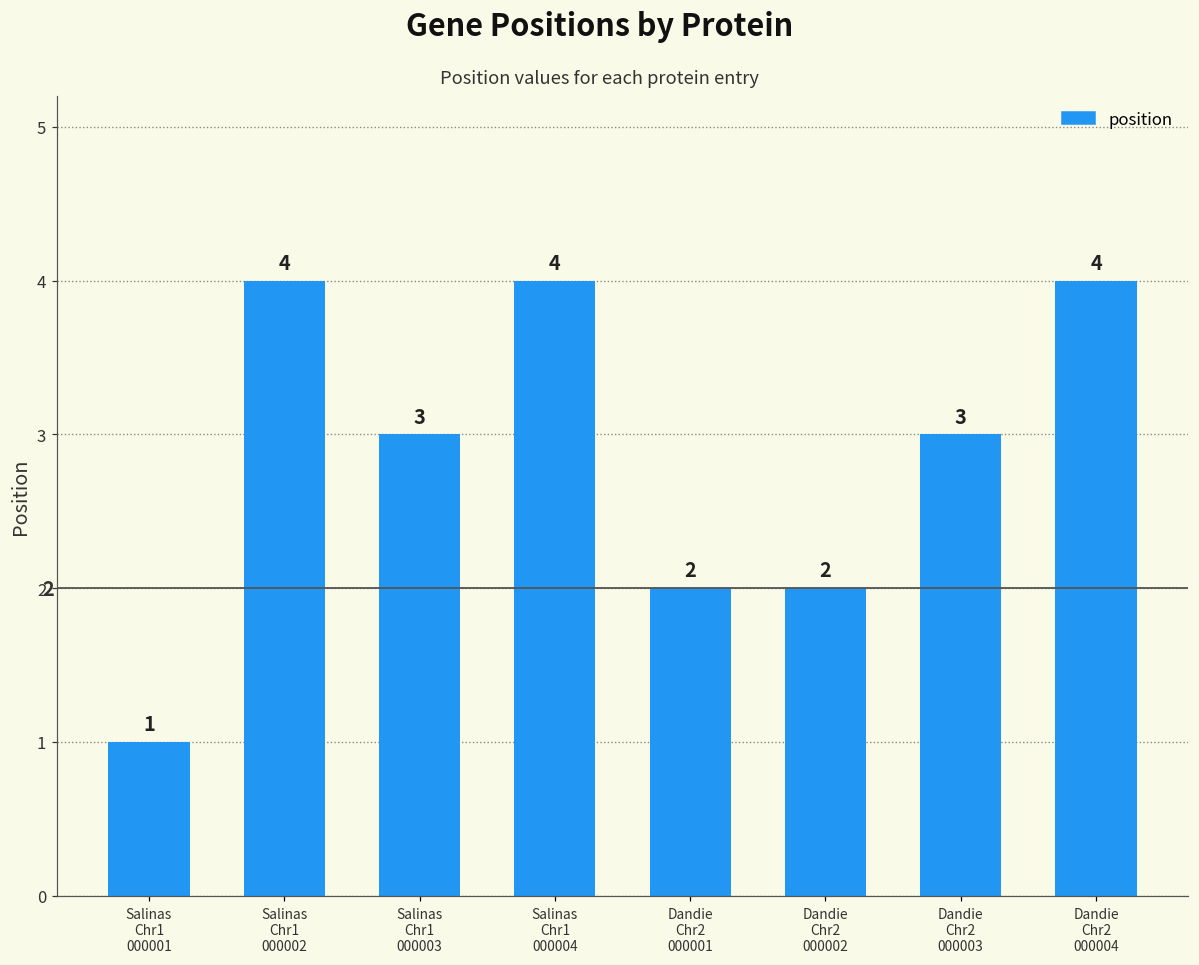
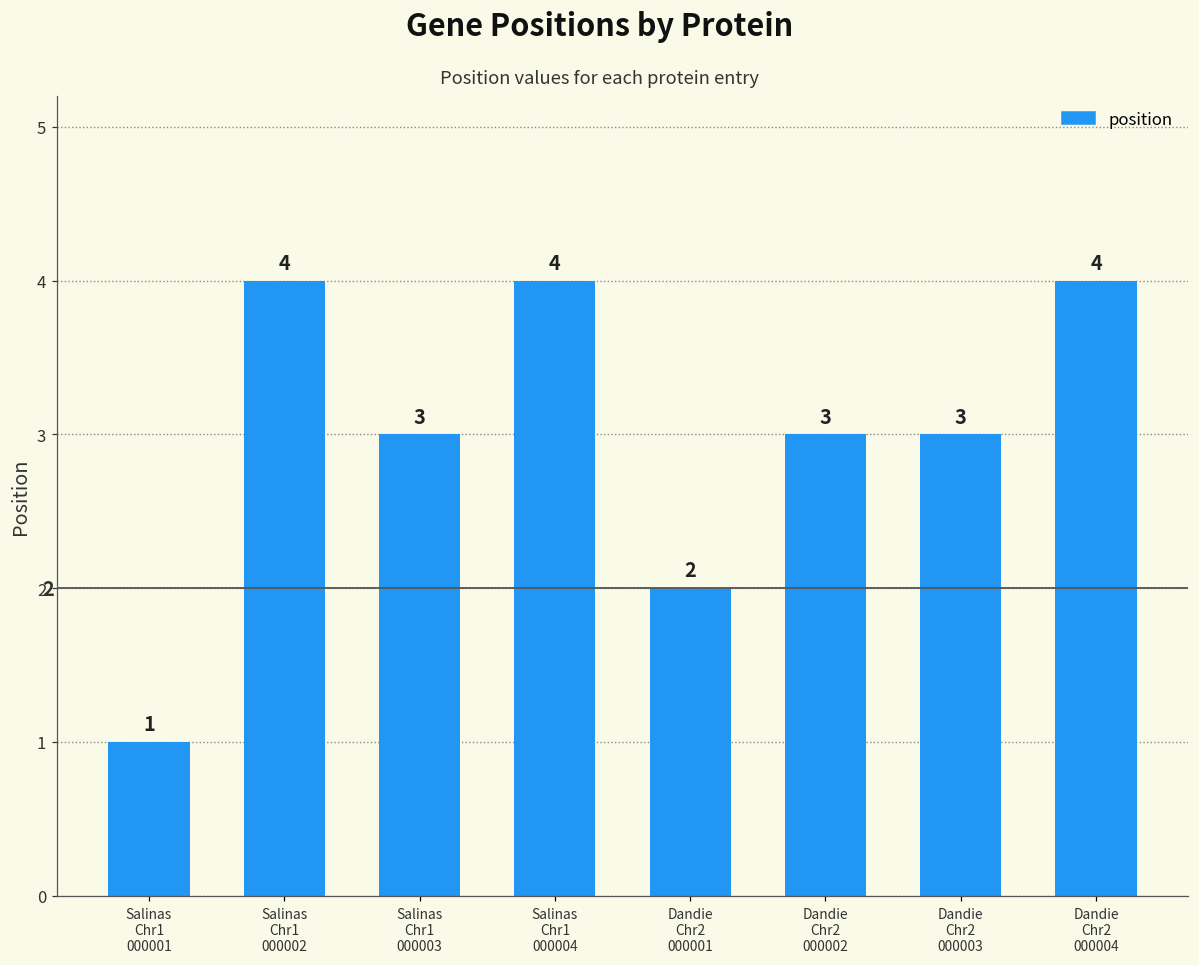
Dandie Chr2 000002: 2 -> 3
